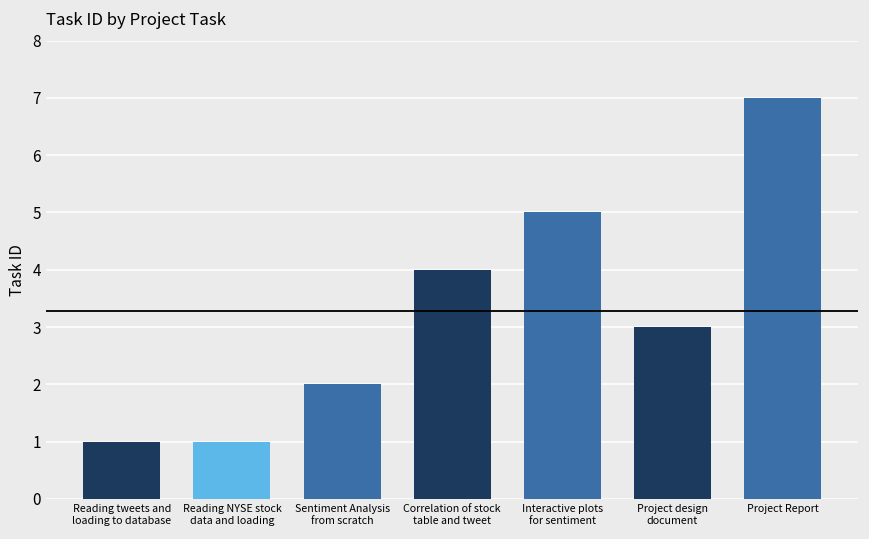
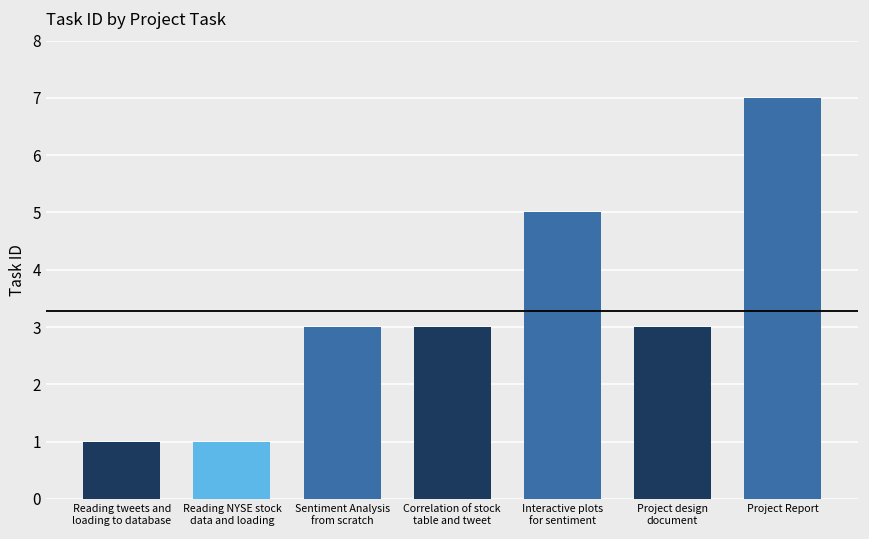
Sentiment Analysis from scratch: 2 -> 3
Correlation of stock table and tweet: 4 -> 3
